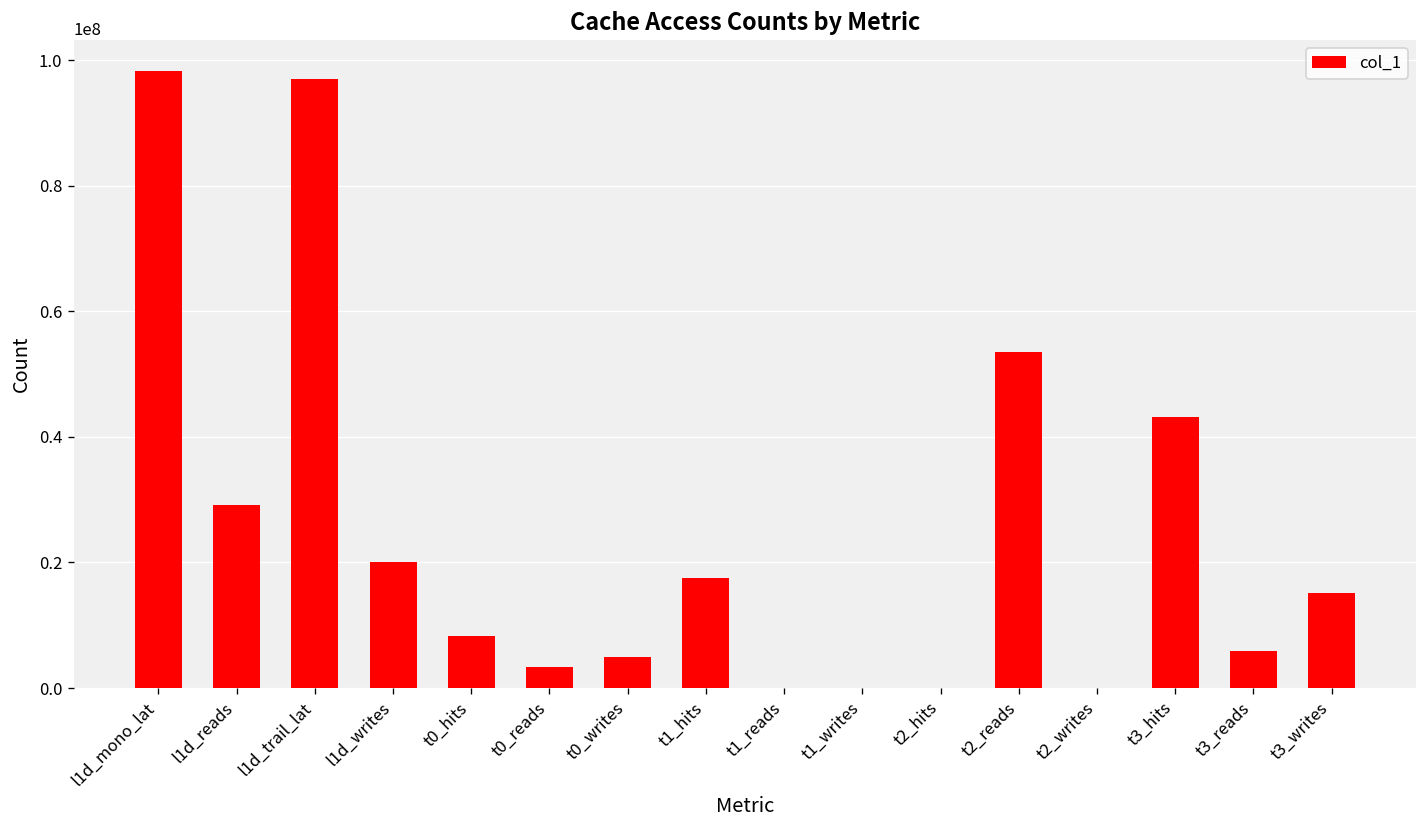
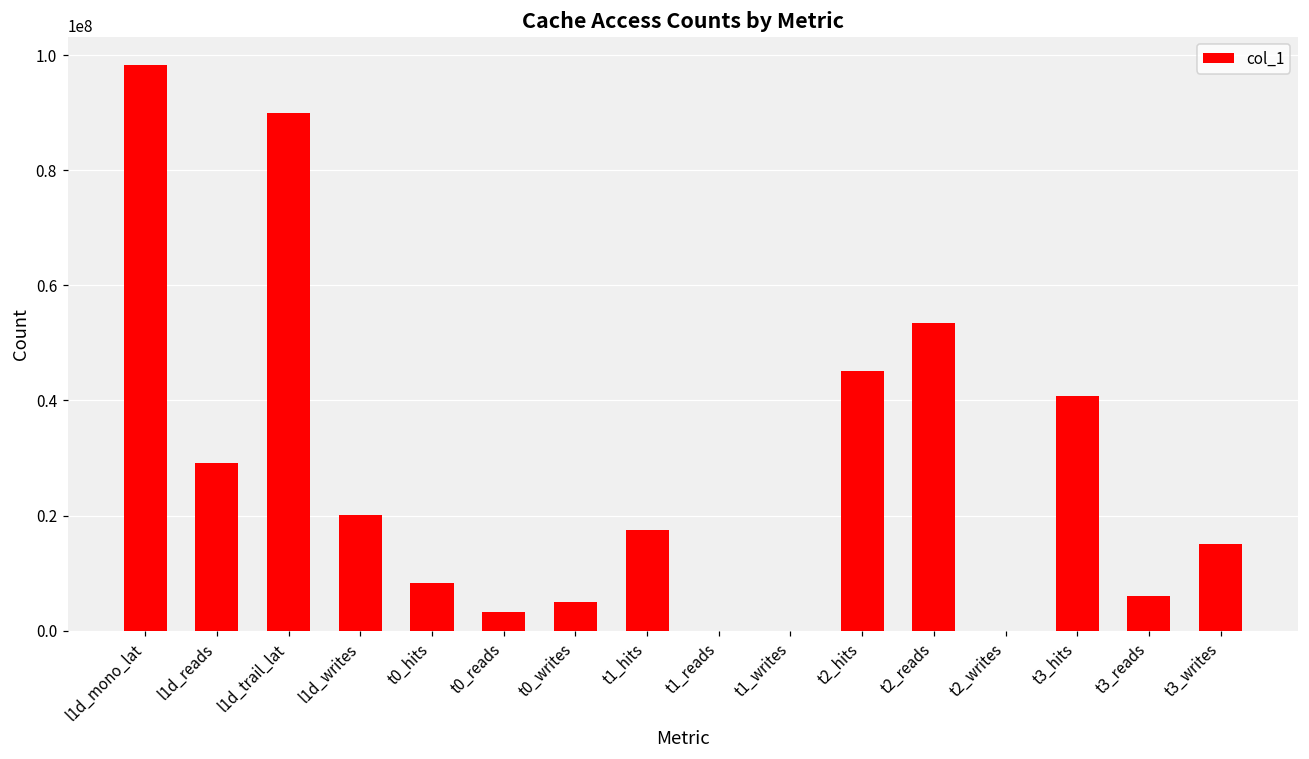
l1d_trail_lat: 97000000 -> 90000000
t2_hits: 0 -> 45000000
t3_hits: 43000000 -> 41000000
